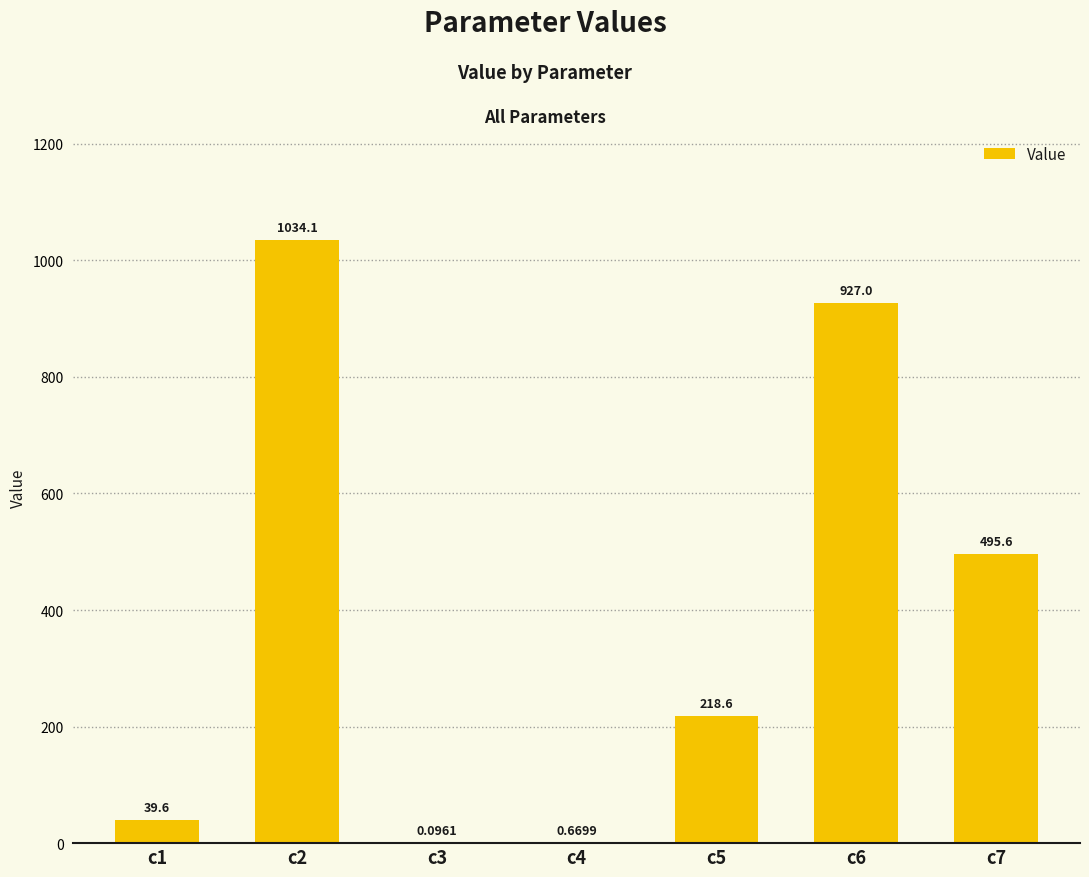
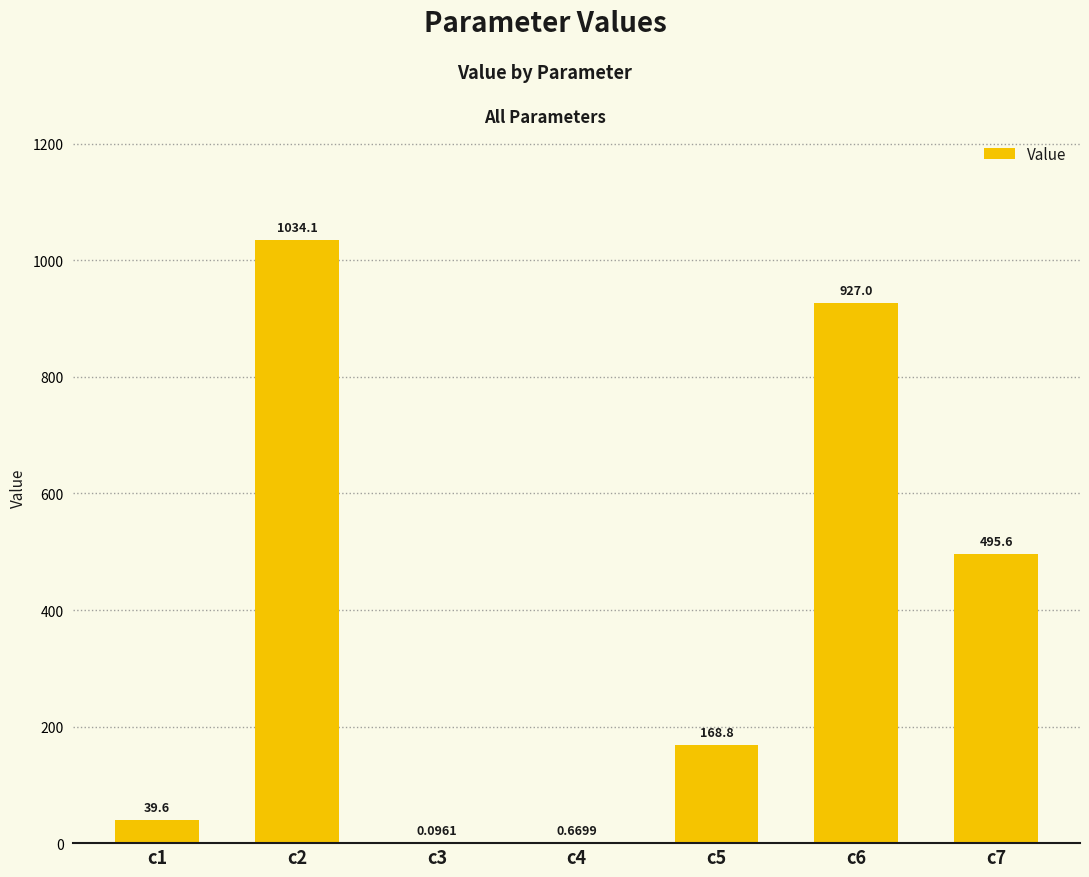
c5: 218.6 -> 168.8
